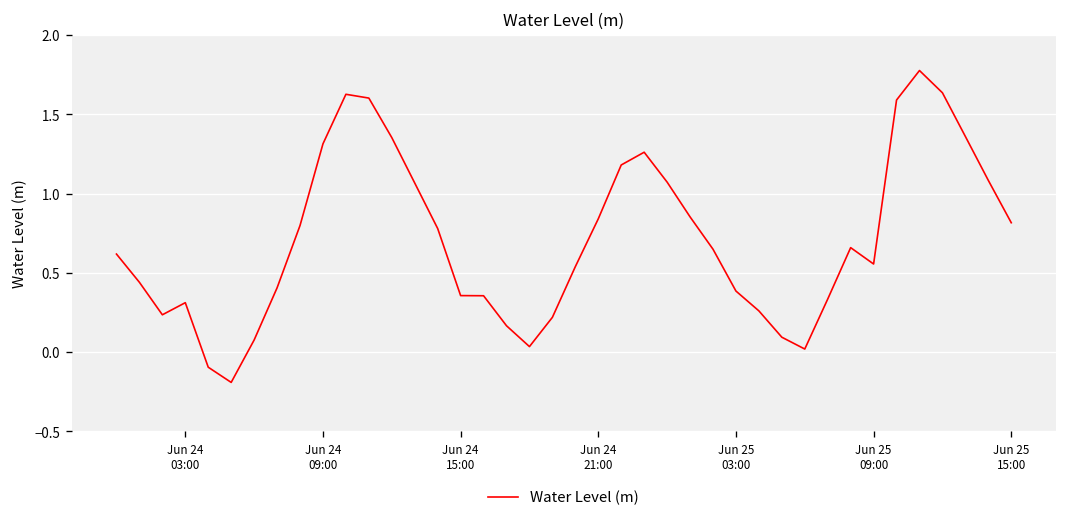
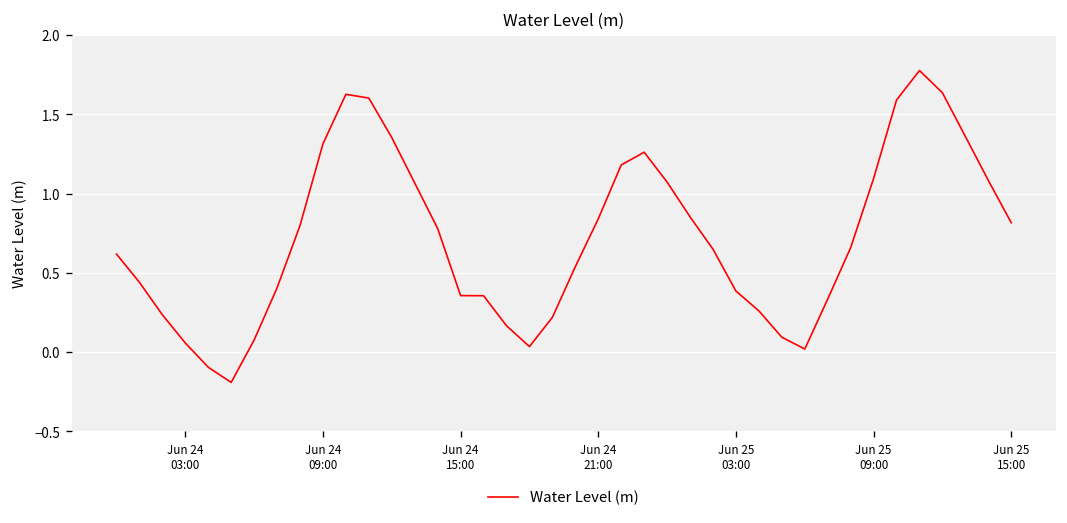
Jun 24 03:00: 0.31 -> 0.06
Jun 25 09:00: 0.56 -> 1.10
